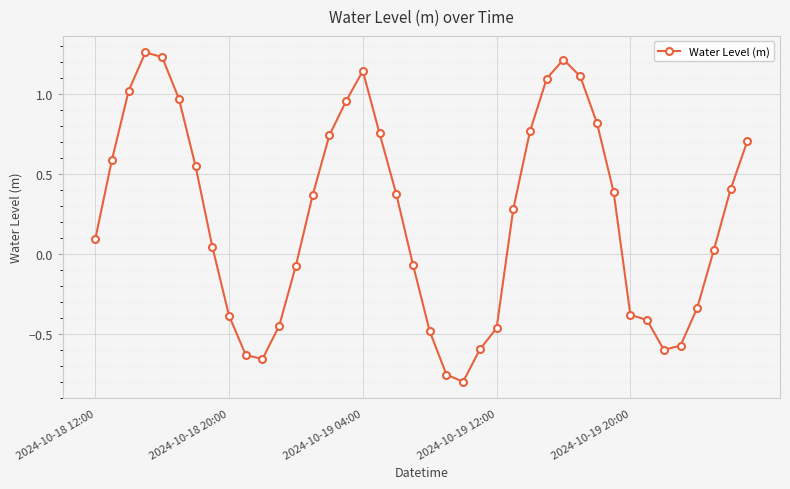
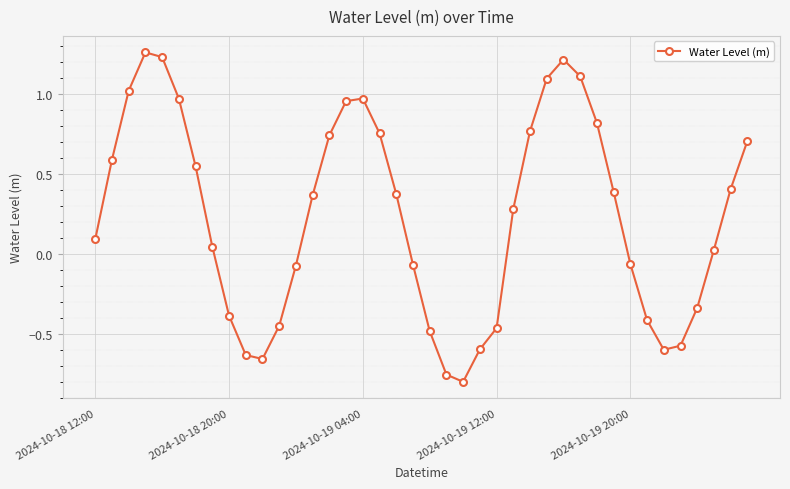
2024-10-19 04:00: 1.15 -> 0.97
2024-10-19 20:00: -0.38 -> -0.06
